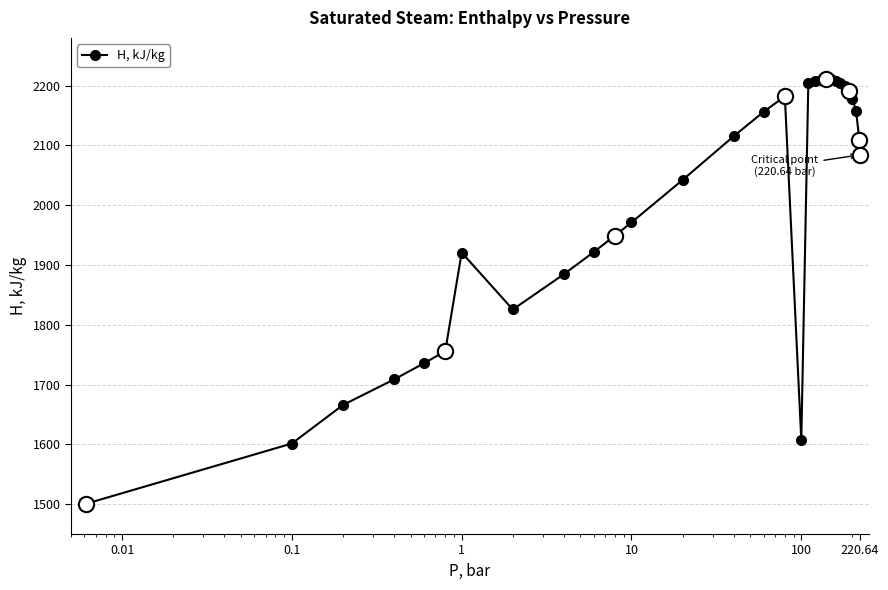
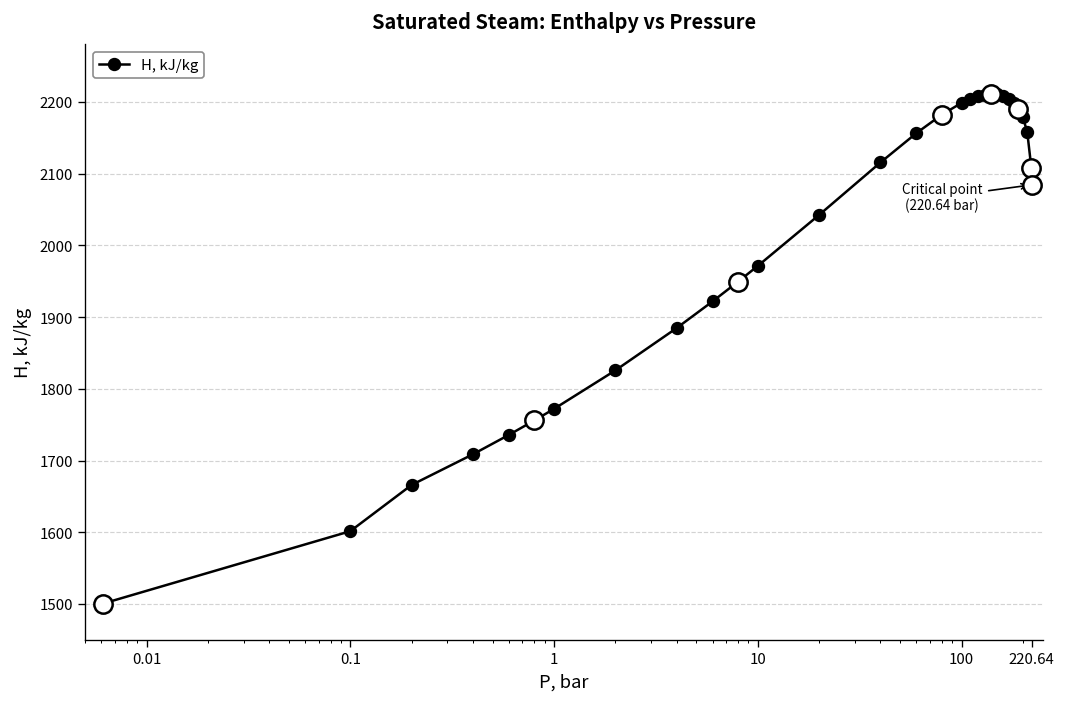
H, kJ/kg, 1: 1920 -> 1770
H, kJ/kg, 100: 1610 -> 2200
